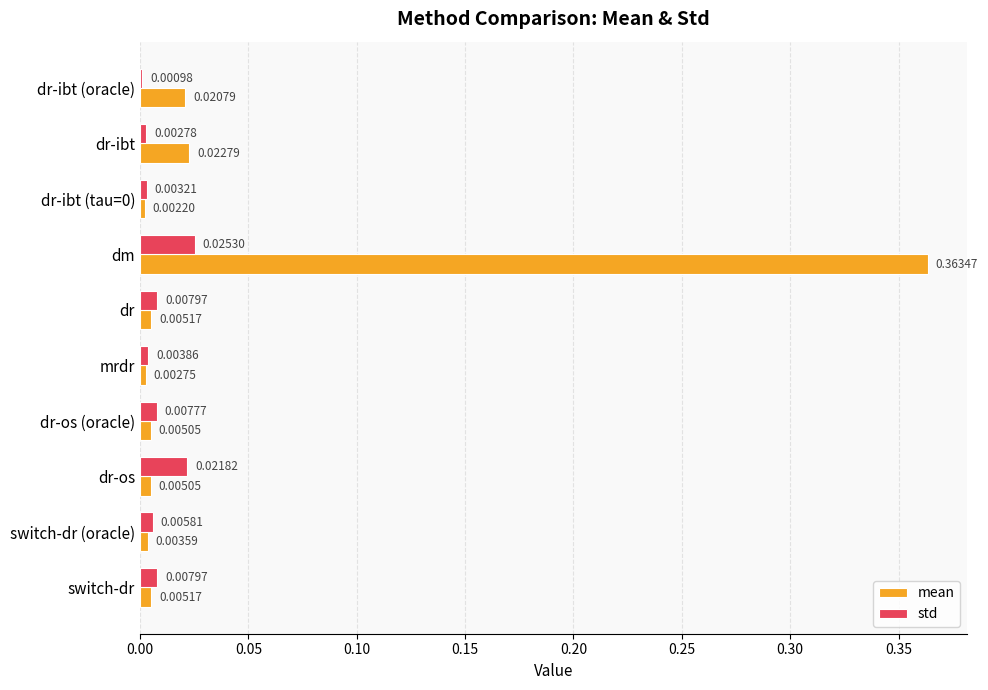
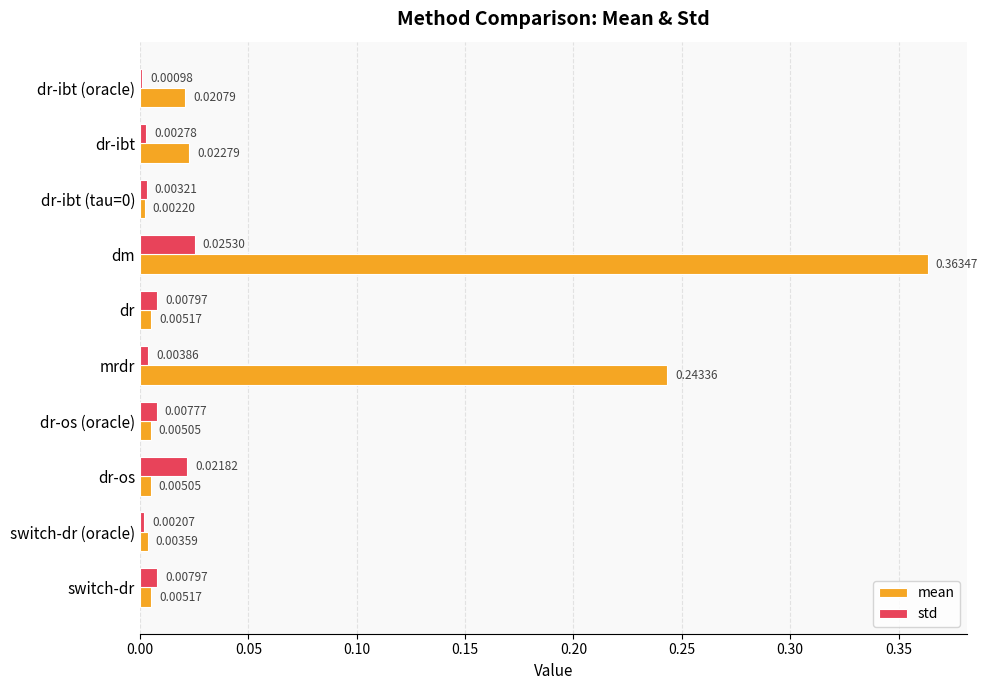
mean, mrdr: 0.00275 -> 0.24336
std, switch-dr (oracle): 0.00581 -> 0.00207
